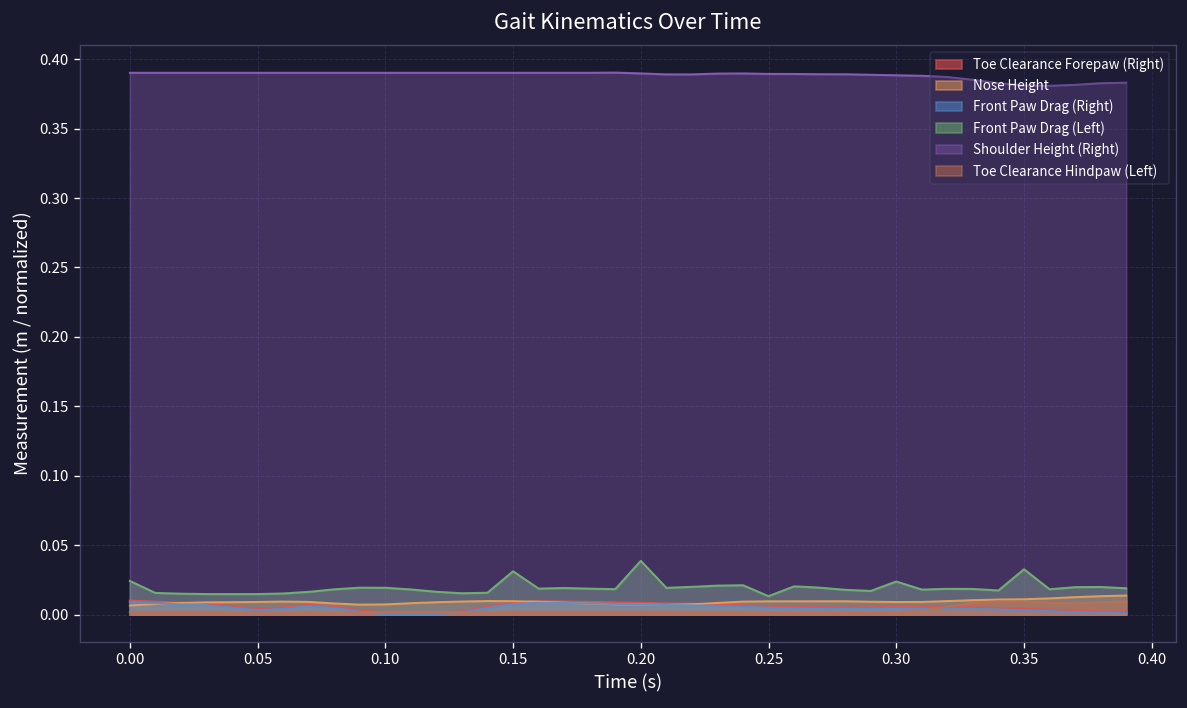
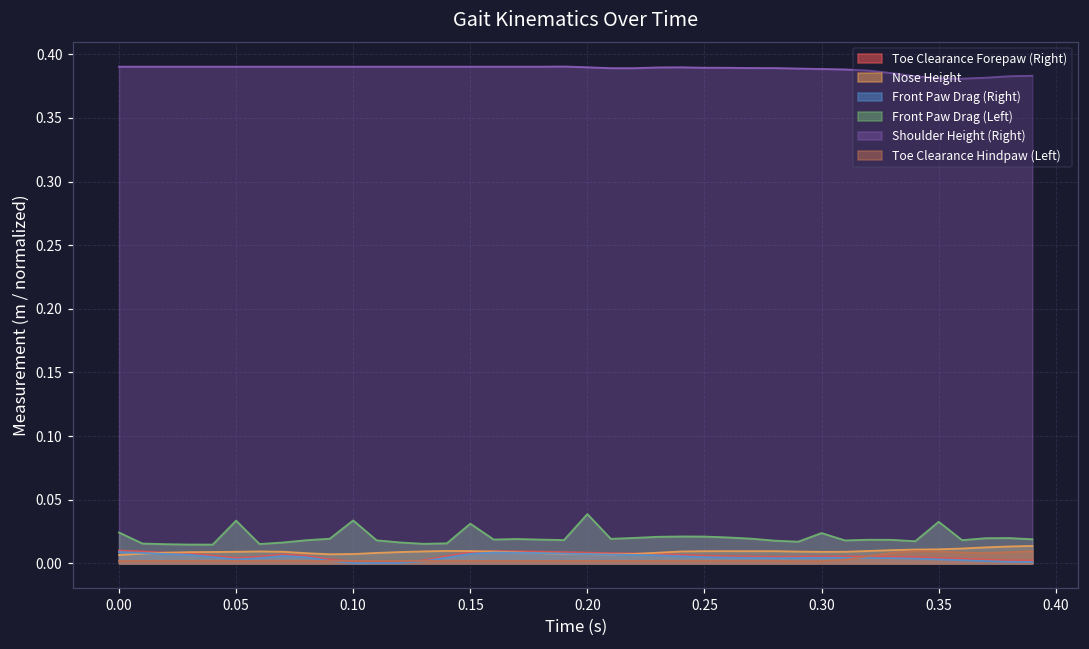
Front Paw Drag (Left), 0.05: 0.015 -> 0.034
Front Paw Drag (Left), 0.10: 0.019 -> 0.034
Front Paw Drag (Left), 0.25: 0.013 -> 0.021
